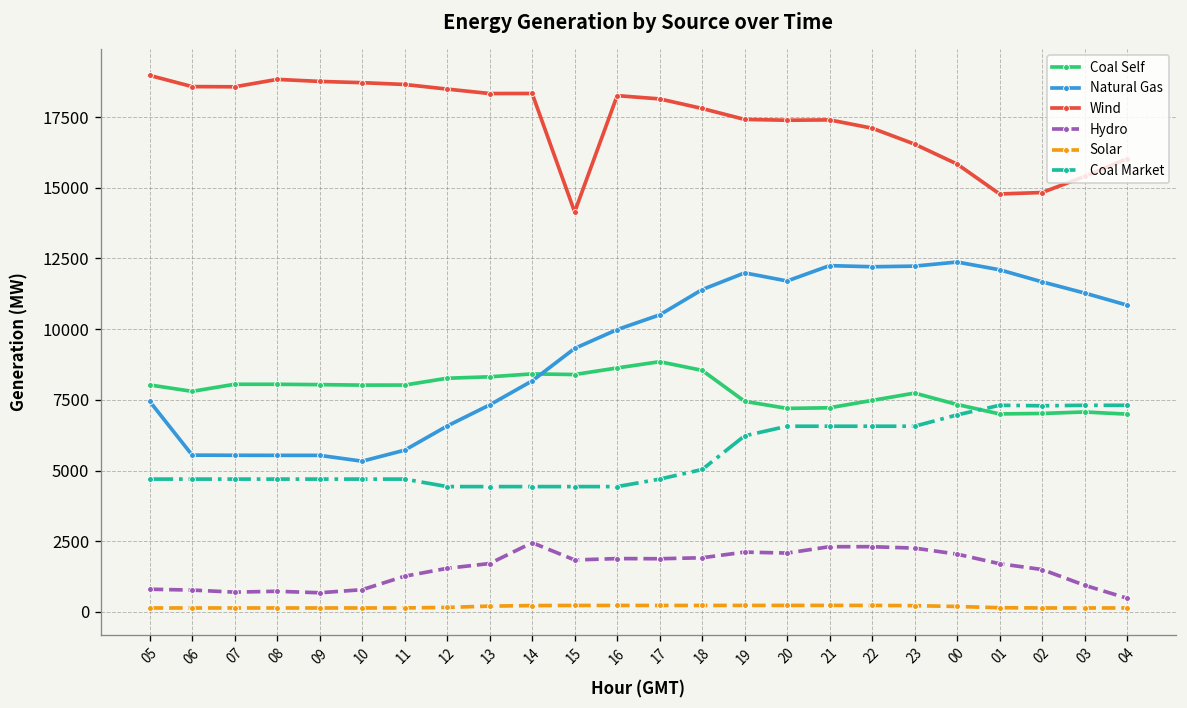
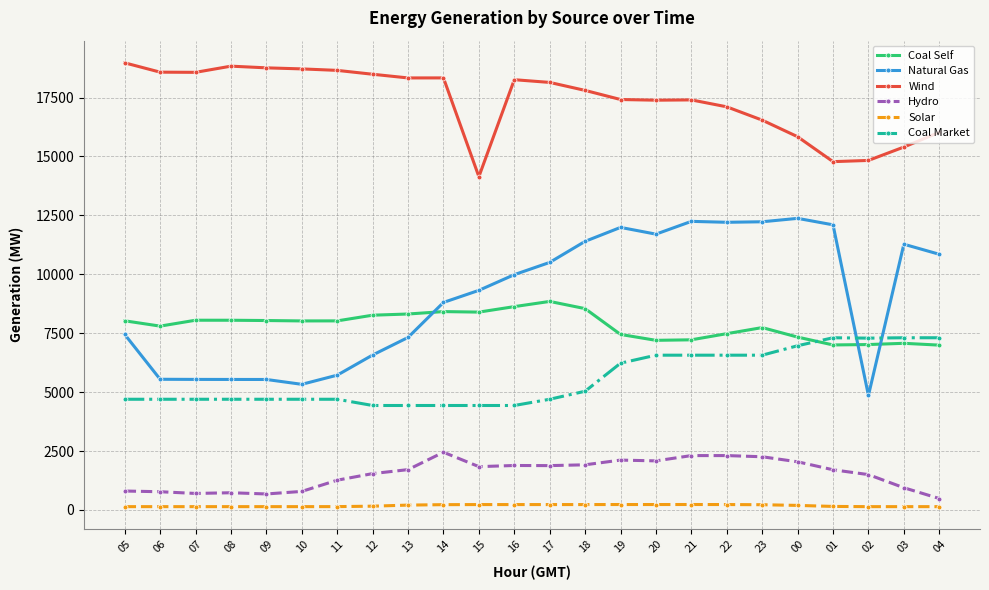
Natural Gas, 14: 8200 -> 8800
Natural Gas, 02: 11700 -> 4900
